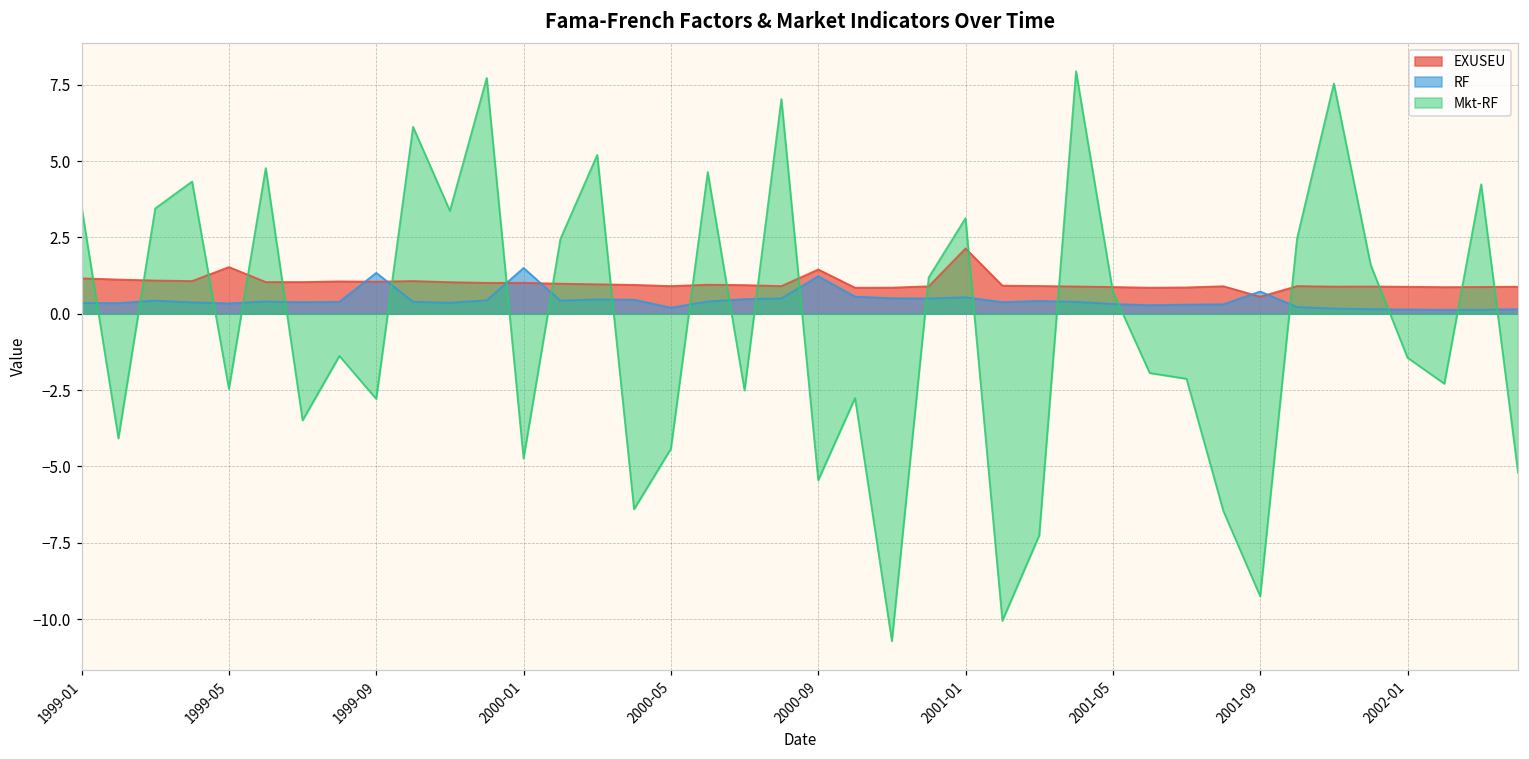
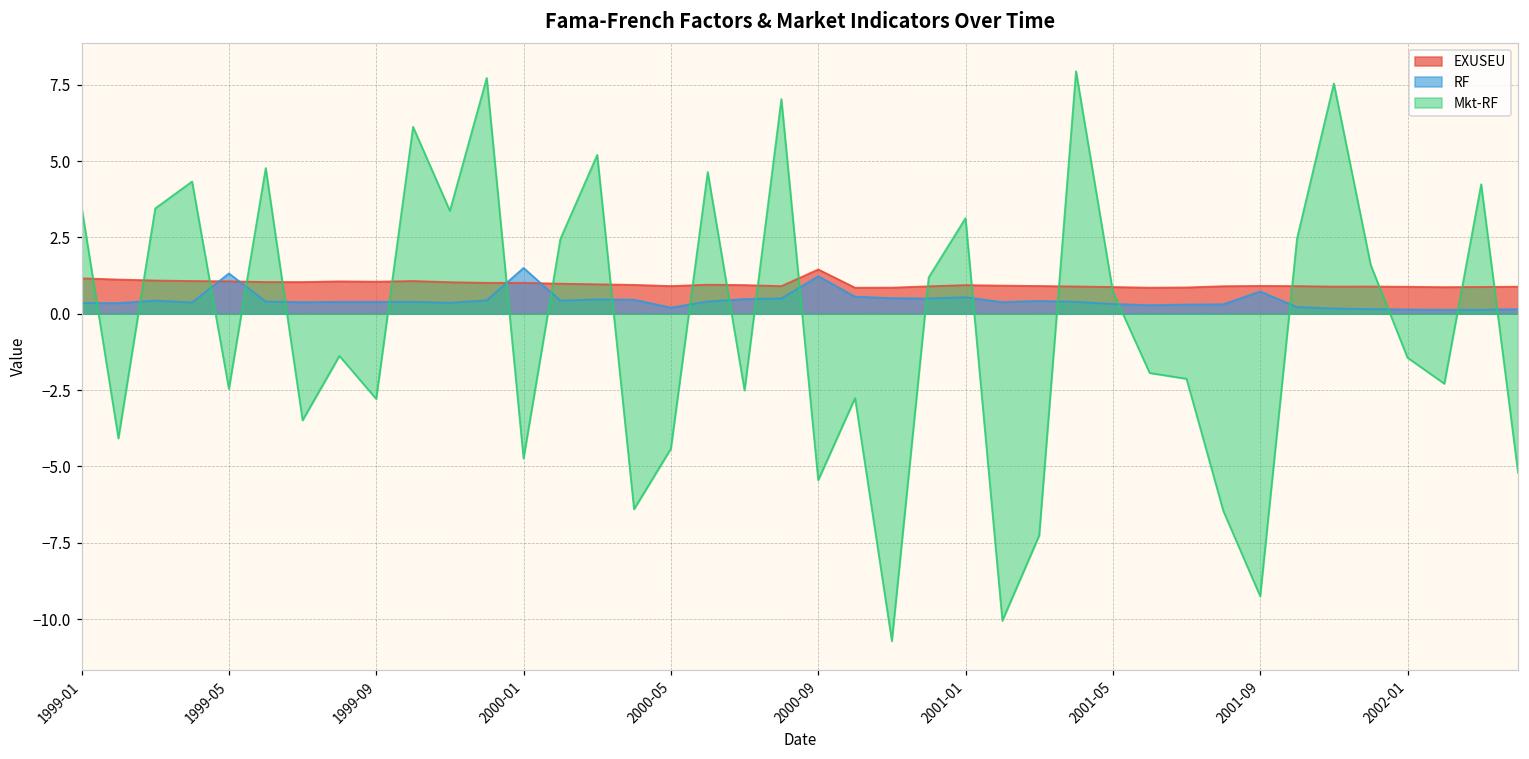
EXUSEU, 1999-05: 1.5 -> 1.1
RF, 1999-05: 0.3 -> 1.3
RF, 1999-09: 1.3 -> 0.4
EXUSEU, 2001-01: 2.1 -> 0.9
EXUSEU, 2001-09: 0.6 -> 0.9
